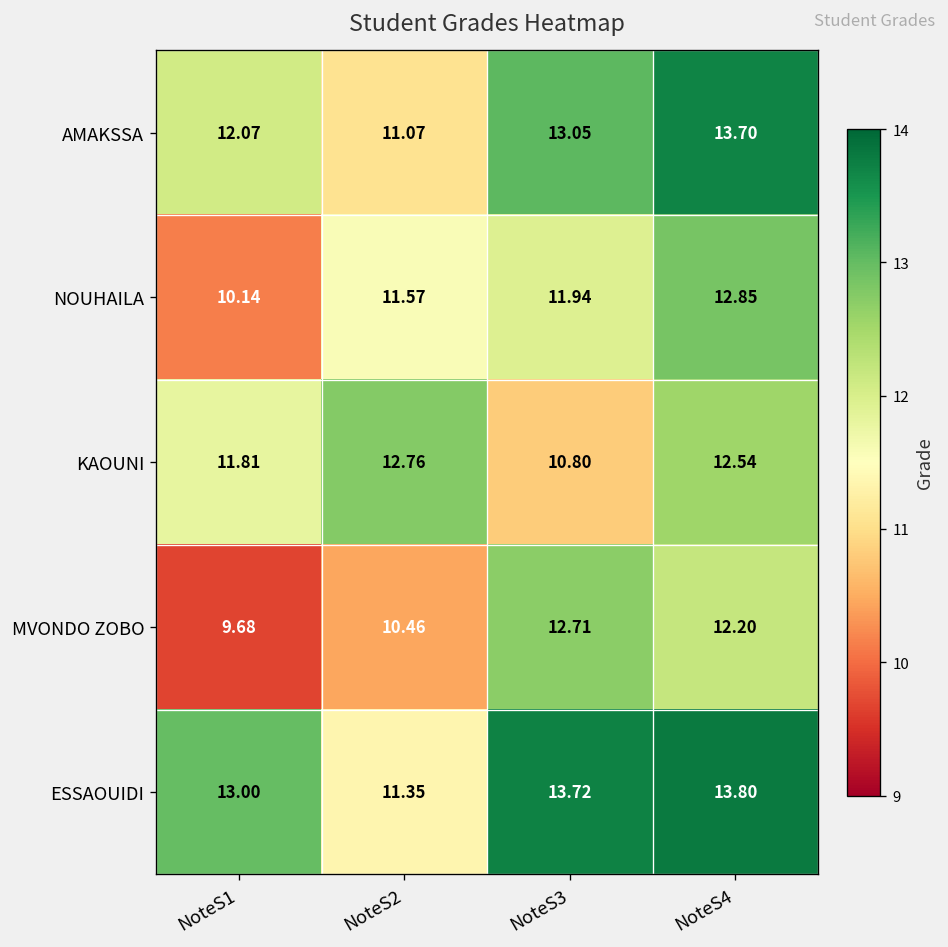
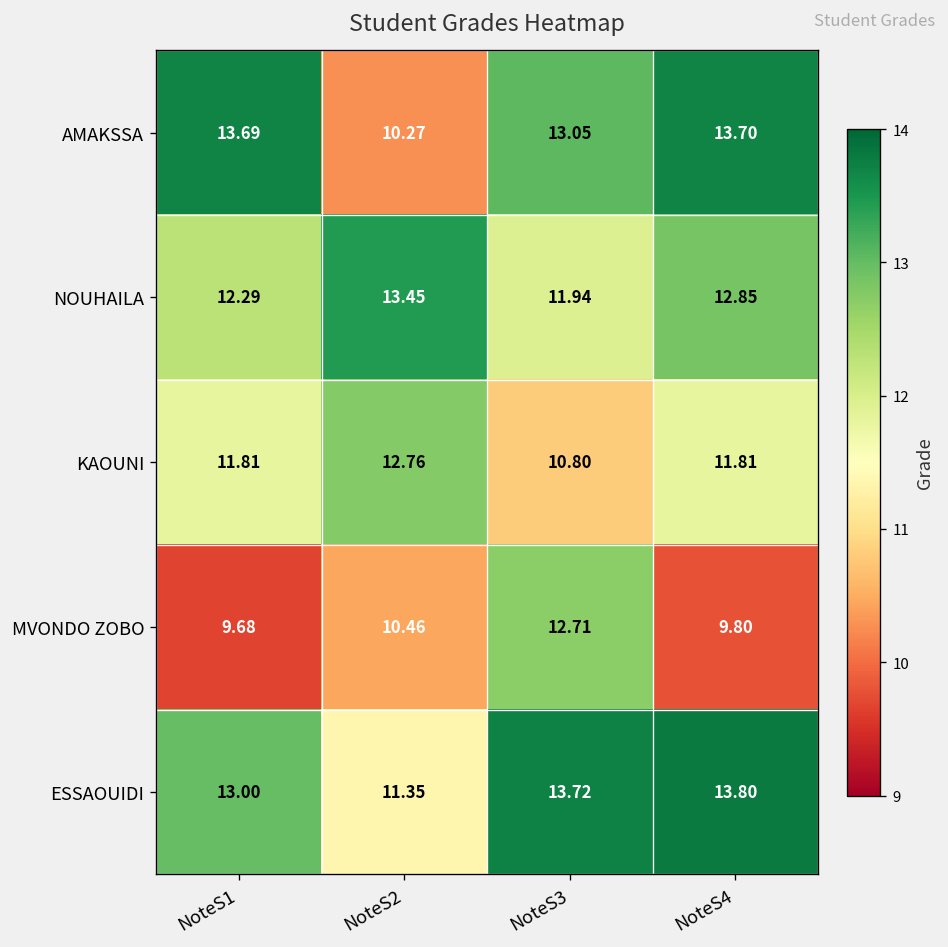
AMAKSSA, NoteS1: 12.07 -> 13.69
AMAKSSA, NoteS2: 11.07 -> 10.27
NOUHAILA, NoteS1: 10.14 -> 12.29
NOUHAILA, NoteS2: 11.57 -> 13.45
KAOUNI, NoteS4: 12.54 -> 11.81
MVONDO ZOBO, NoteS4: 12.20 -> 9.80
